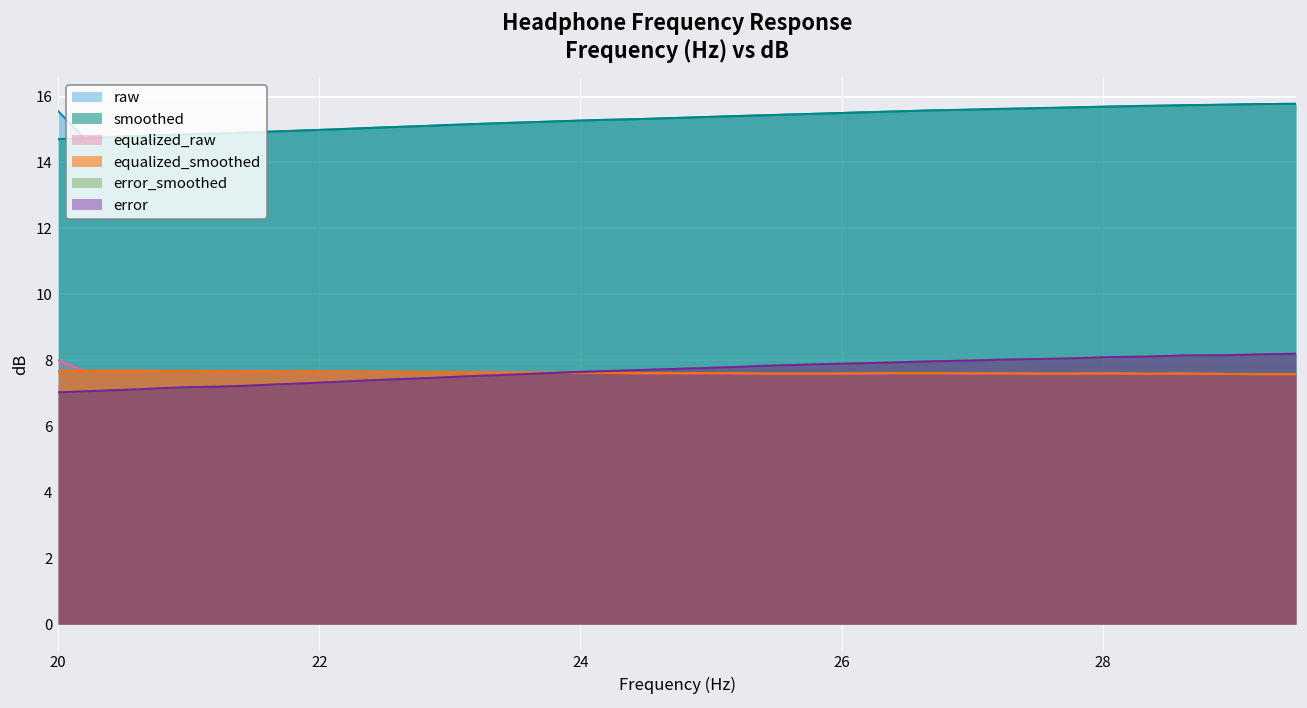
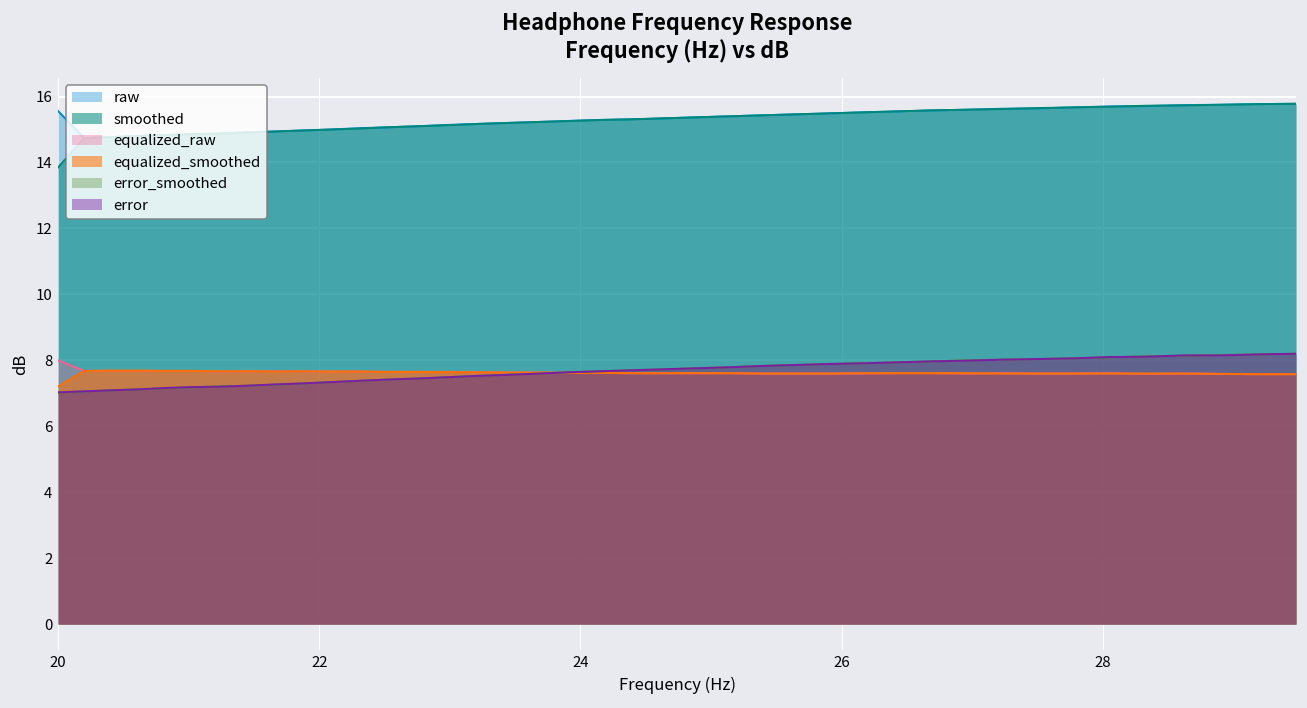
smoothed, 20: 14.7 -> 13.9
equalized_smoothed, 20: 7.7 -> 7.2
